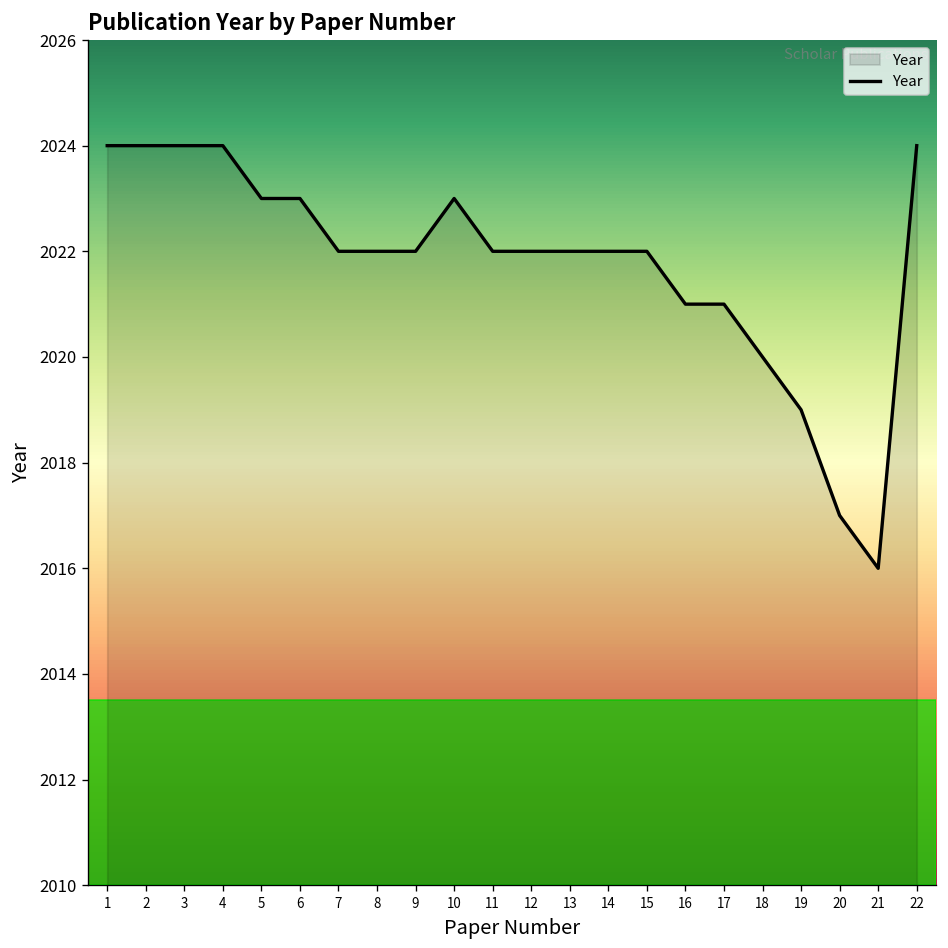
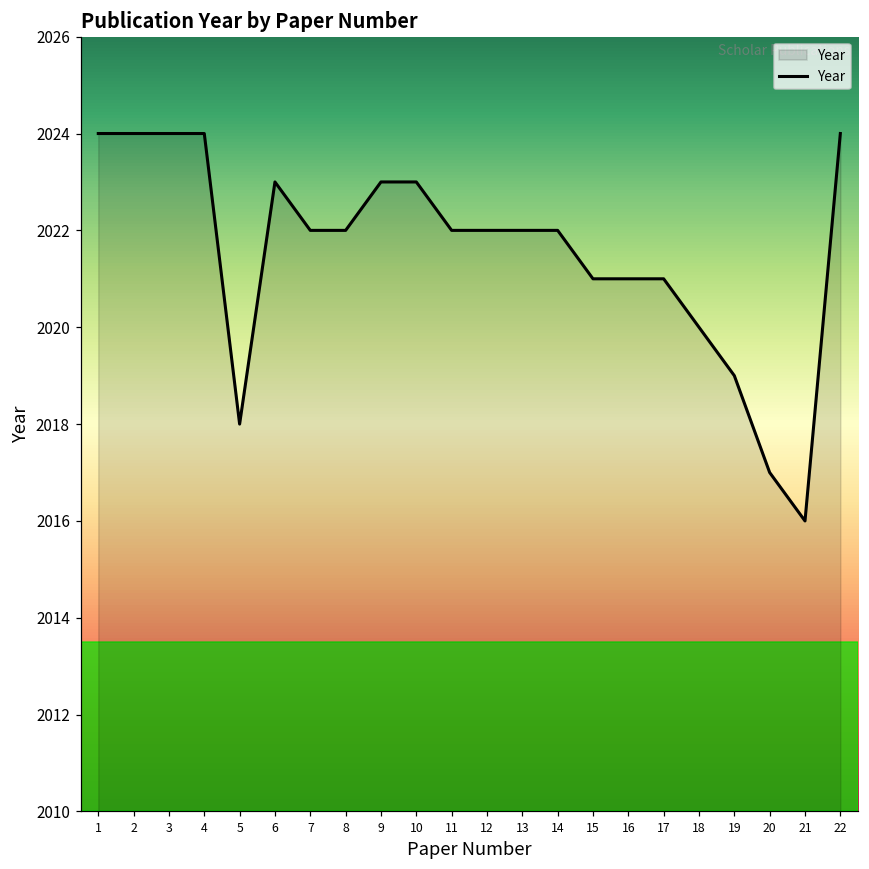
5: 2023 -> 2018
9: 2022 -> 2023
15: 2022 -> 2021
